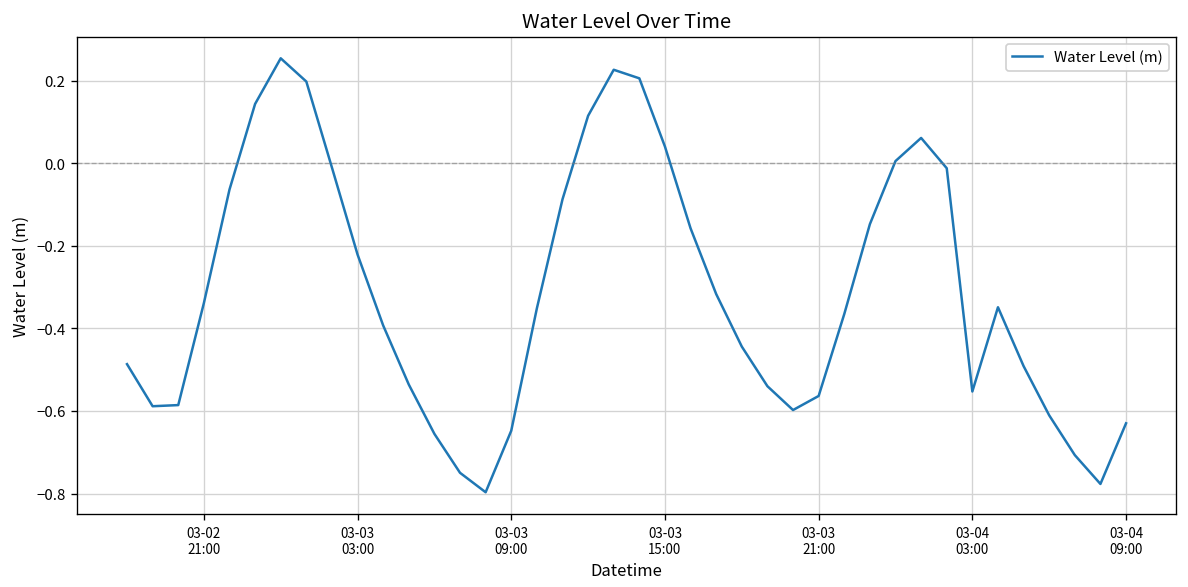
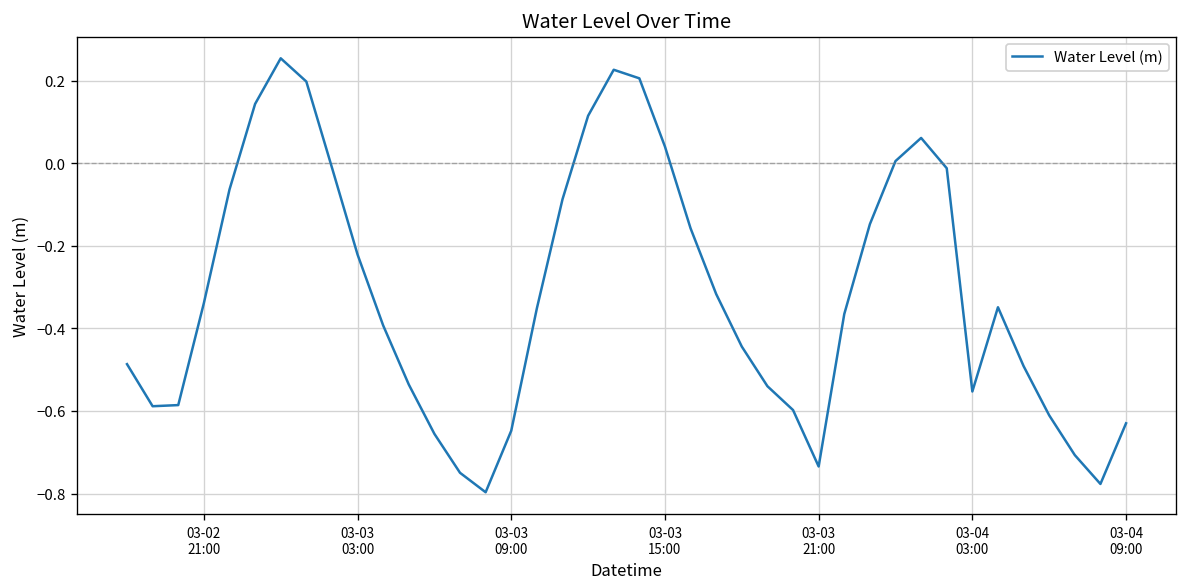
03-03 21:00: -0.56 -> -0.73
